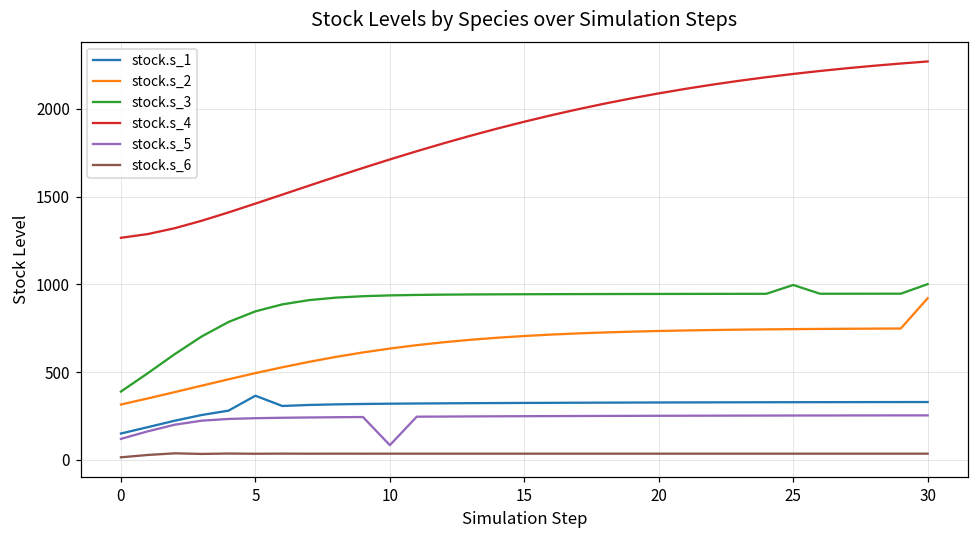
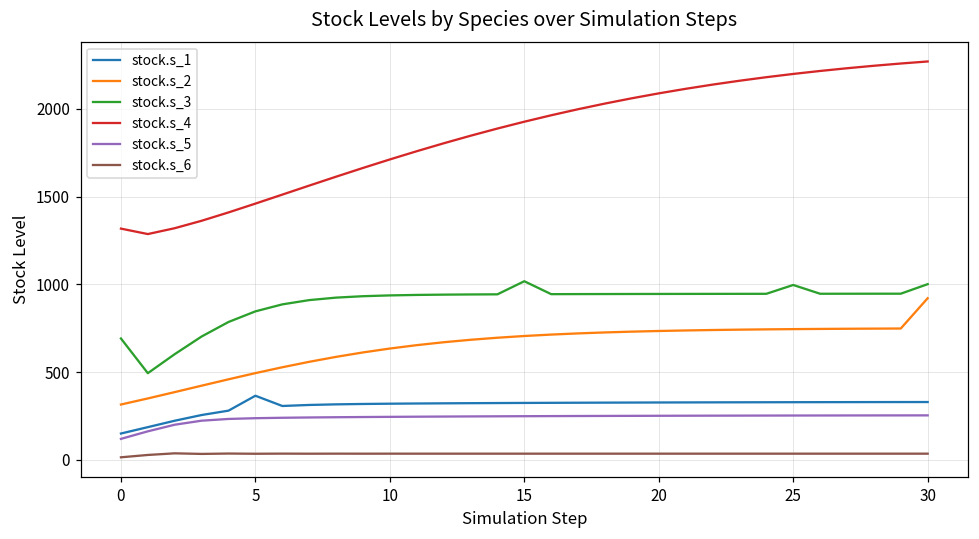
stock.s_3, 0: 390 -> 690
stock.s_4, 0: 1260 -> 1320
stock.s_5, 10: 80 -> 240
stock.s_3, 15: 940 -> 1020
